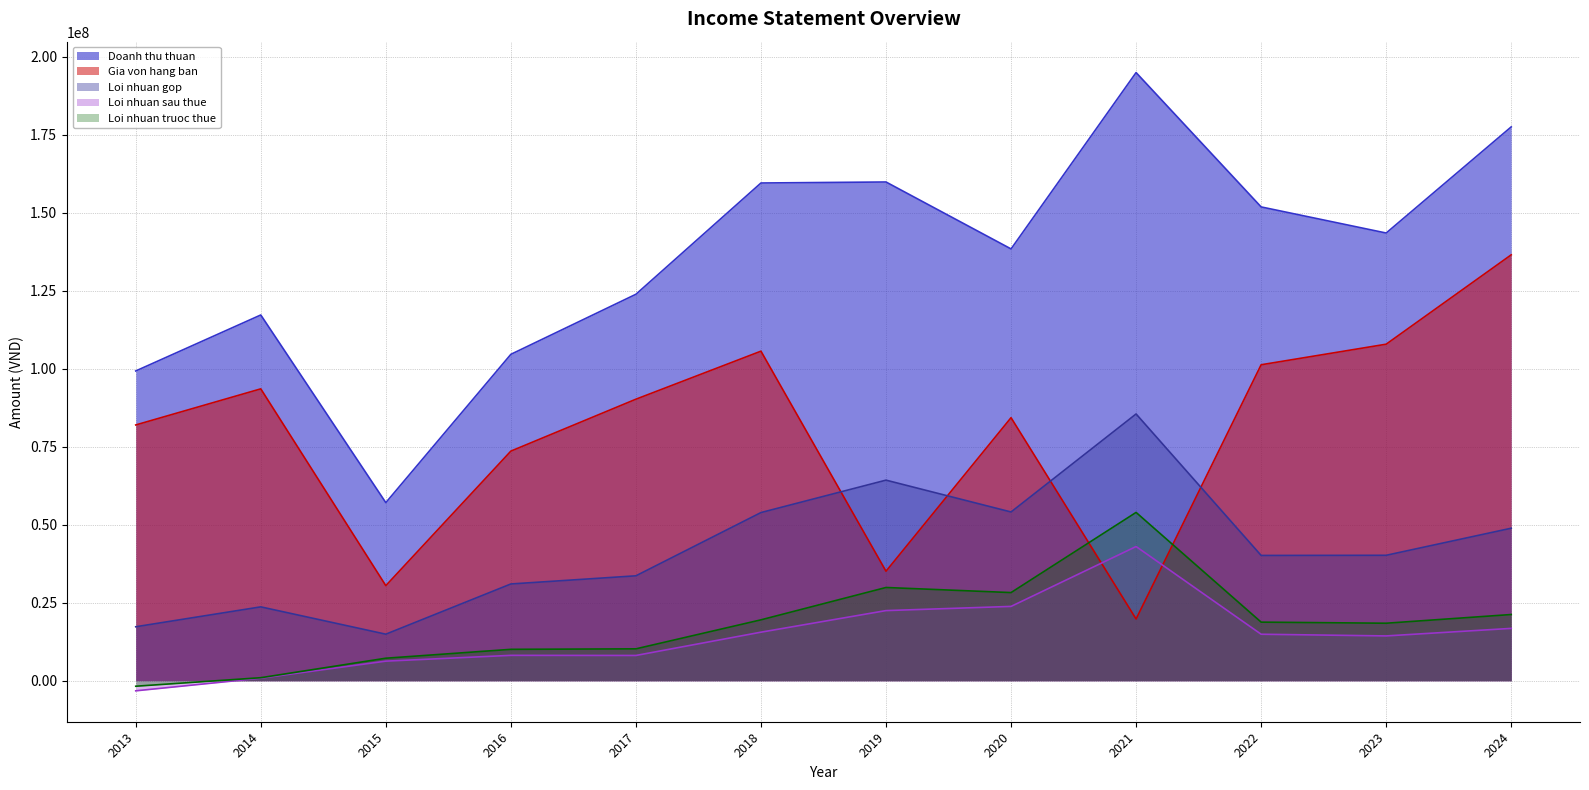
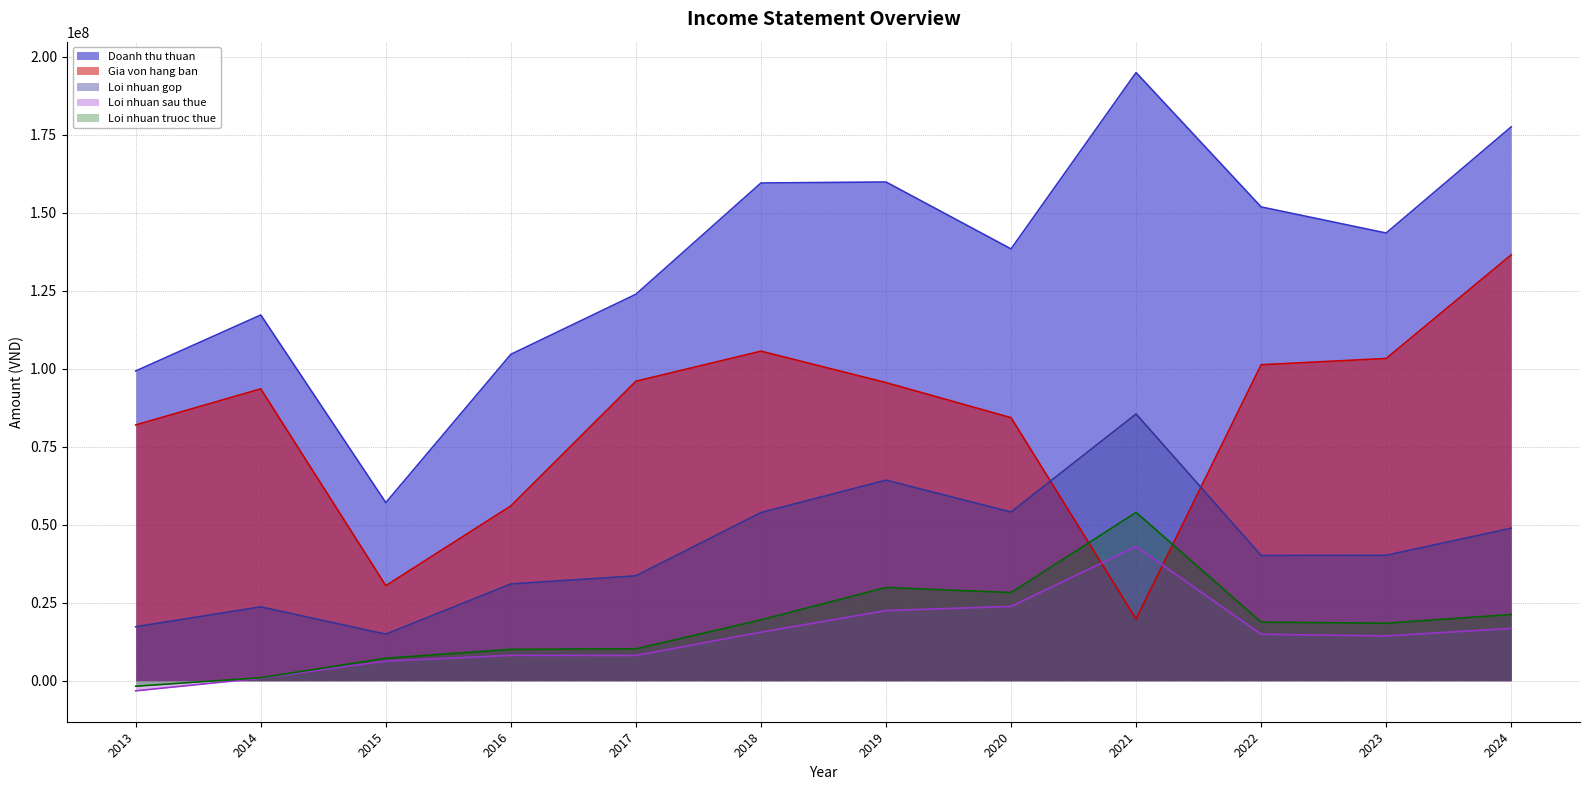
Gia von hang ban, 2016: 74000000 -> 56000000
Gia von hang ban, 2017: 90000000 -> 96000000
Gia von hang ban, 2019: 35000000 -> 96000000
Gia von hang ban, 2023: 108000000 -> 103000000
